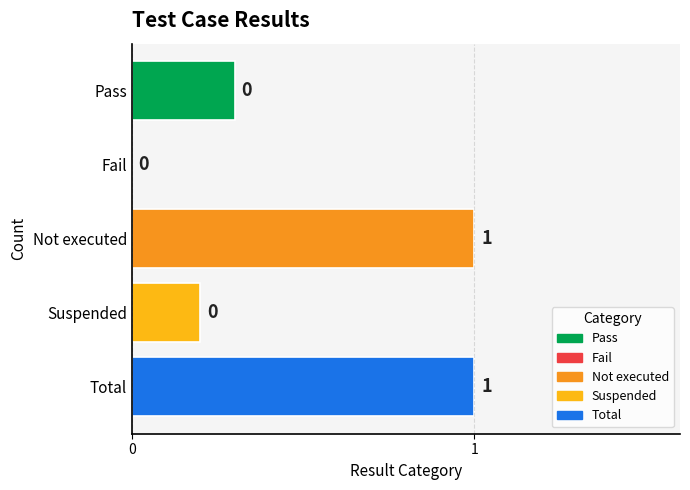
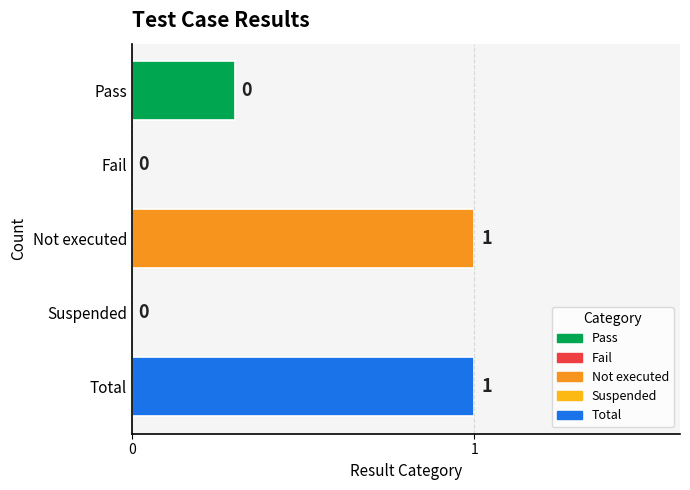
Suspended: 0.2 -> 0.0
